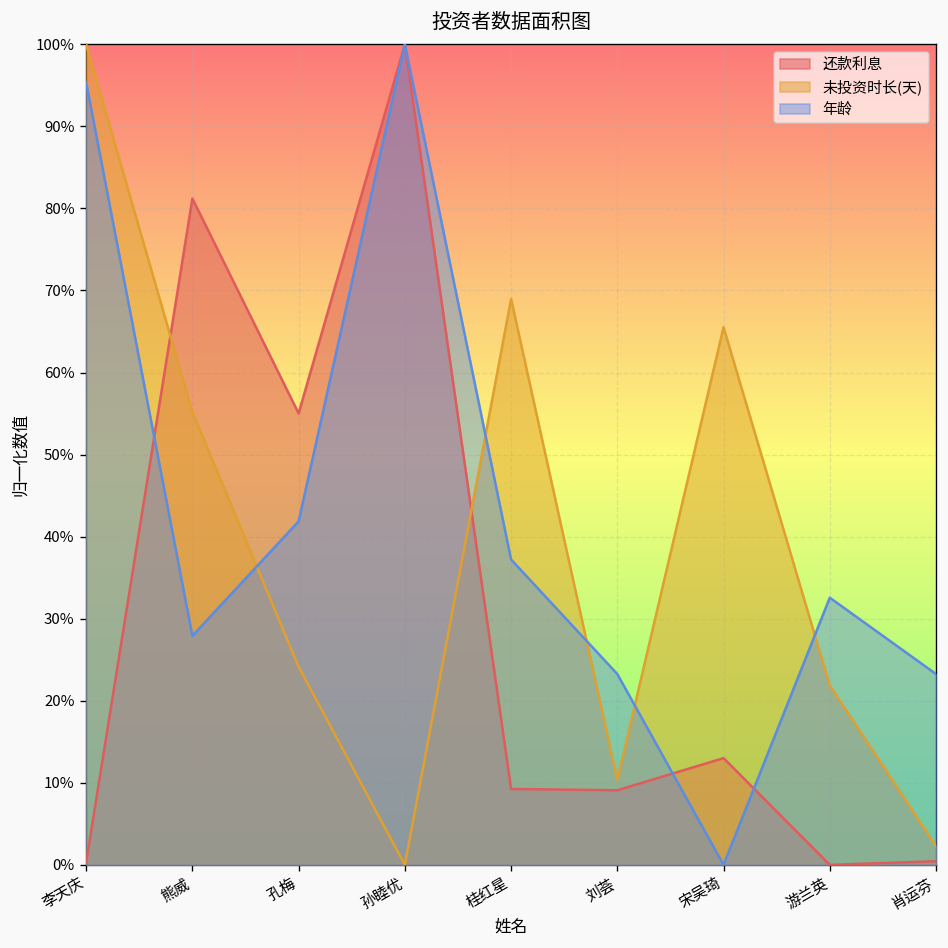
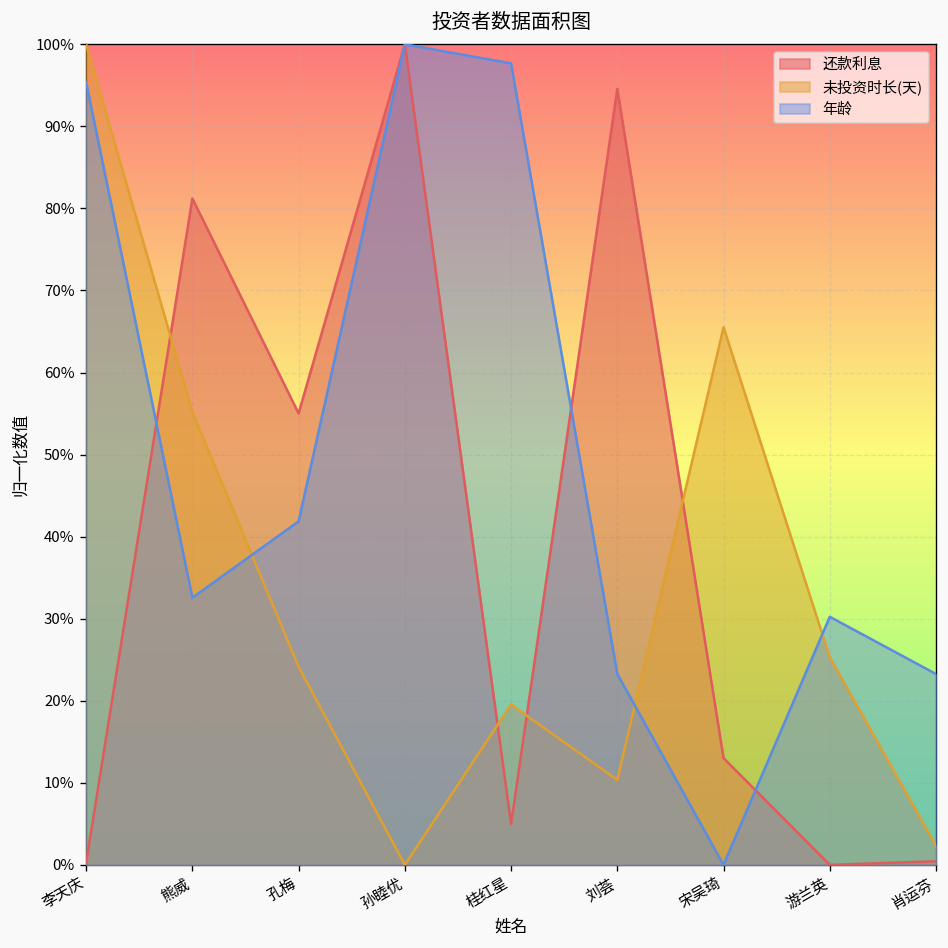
年龄, 熊威: 28% -> 33%
还款利息, 桂红星: 9% -> 5%
未投资时长(天), 桂红星: 69% -> 20%
年龄, 桂红星: 37% -> 98%
还款利息, 刘荟: 9% -> 95%
未投资时长(天), 游兰英: 22% -> 25%
年龄, 游兰英: 33% -> 30%
